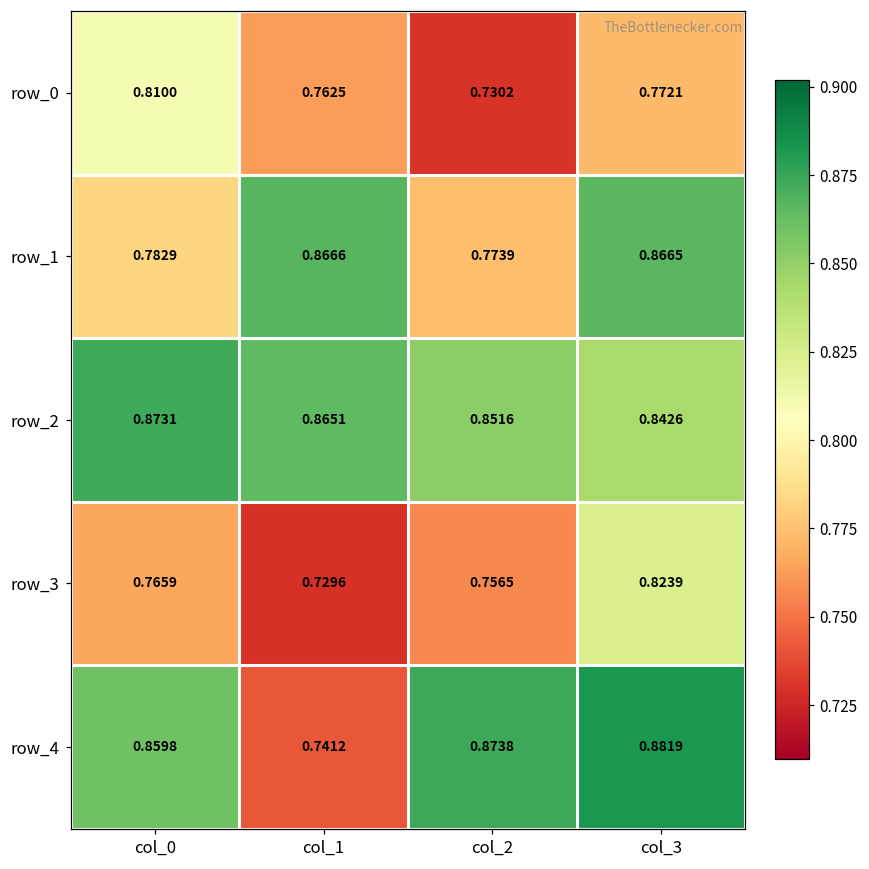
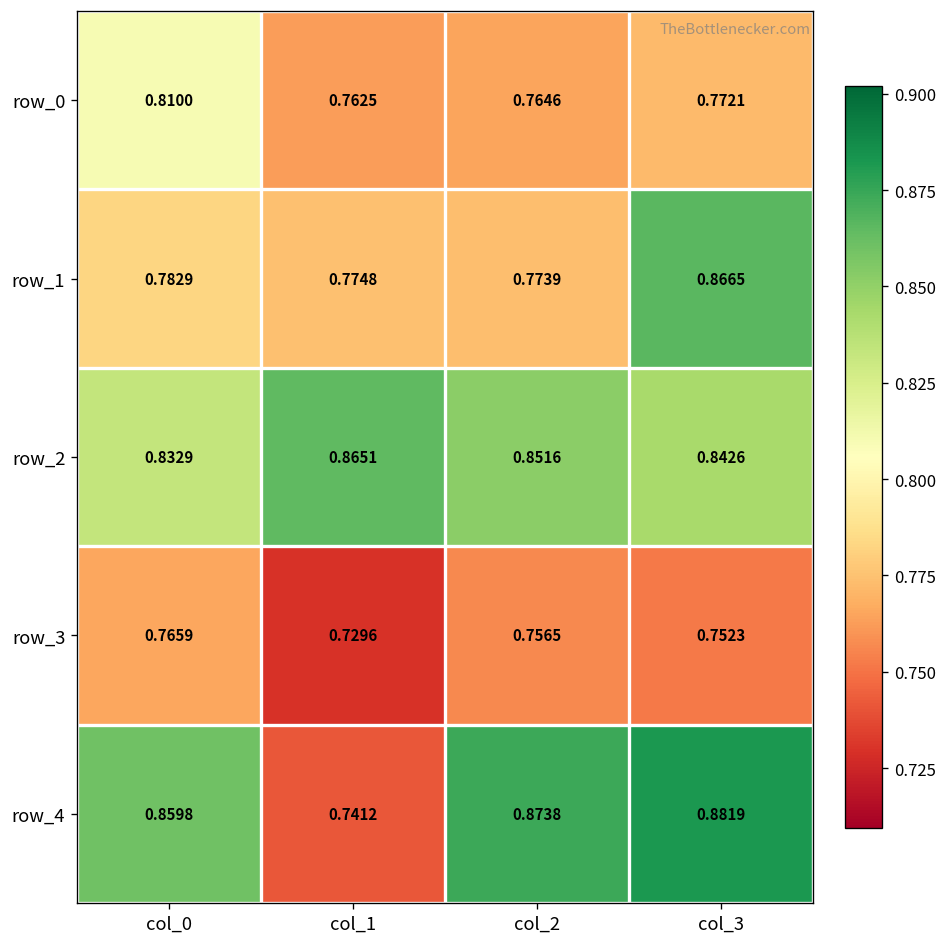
row_0, col_2: 0.7302 -> 0.7646
row_1, col_1: 0.8666 -> 0.7748
row_2, col_0: 0.8731 -> 0.8329
row_3, col_3: 0.8239 -> 0.7523
